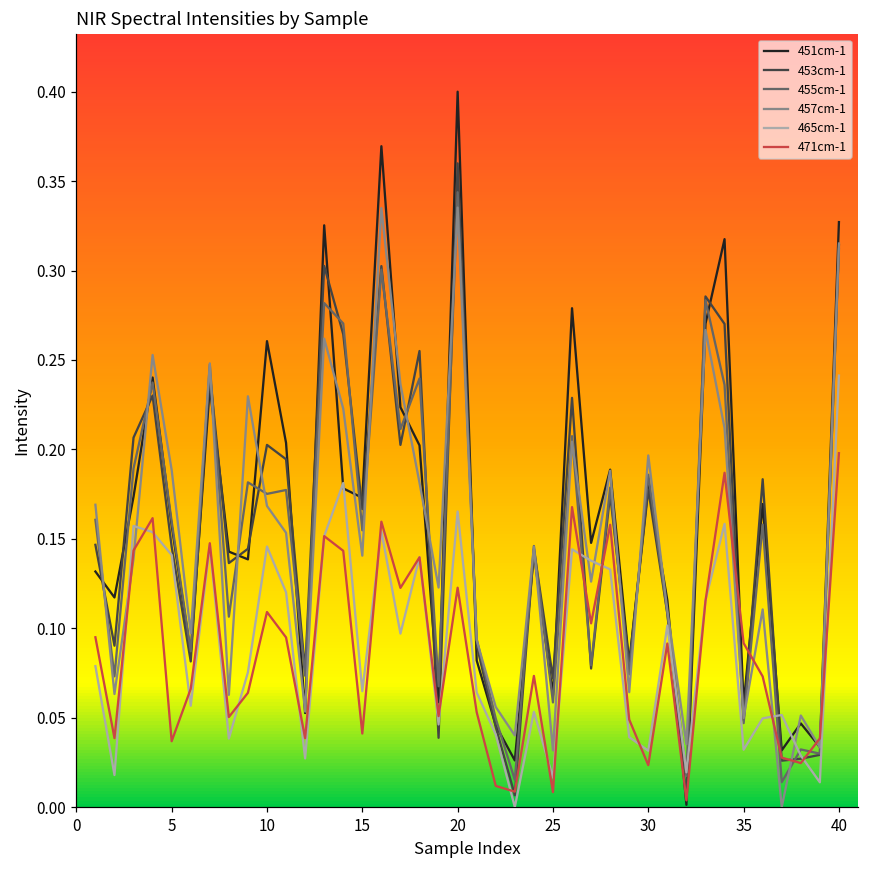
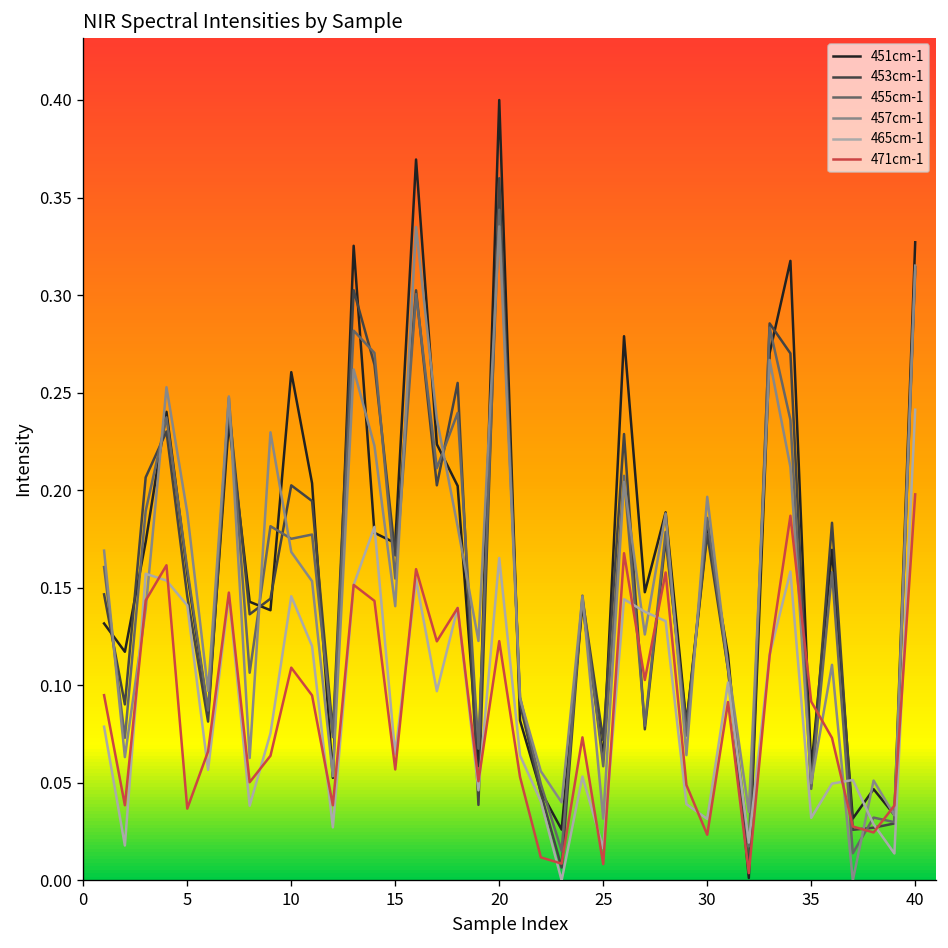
471cm-1, 15: 0.041 -> 0.057
